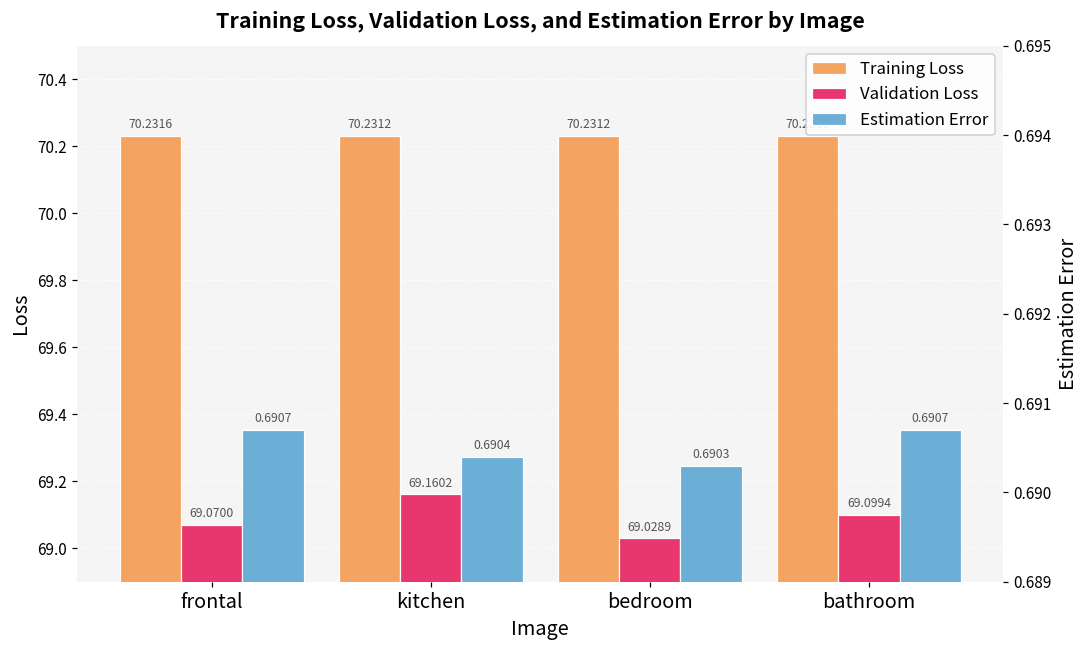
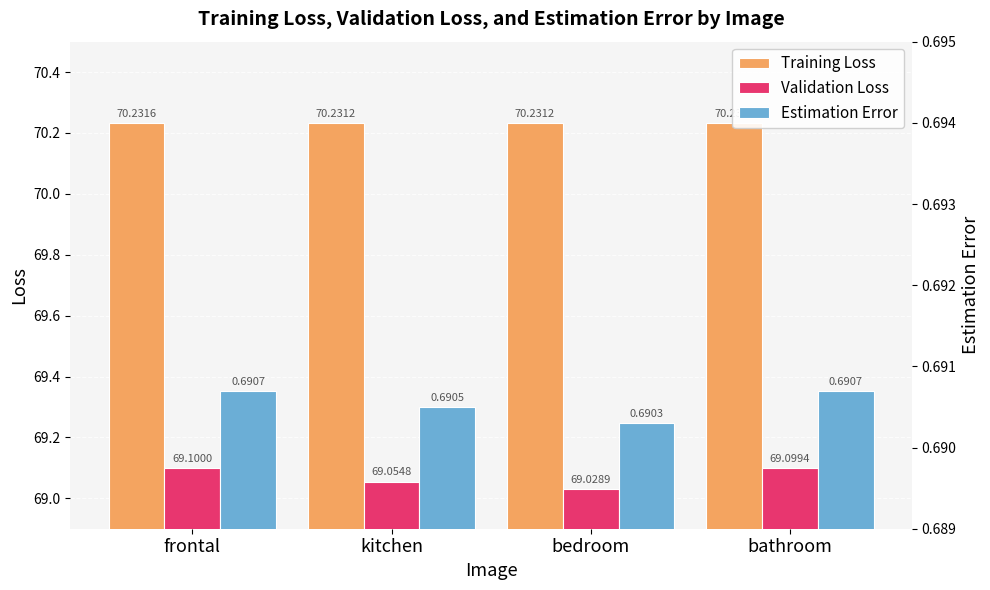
Validation Loss, frontal: 69.0700 -> 69.1000
Validation Loss, kitchen: 69.1602 -> 69.0548
Estimation Error, kitchen: 0.6904 -> 0.6905
